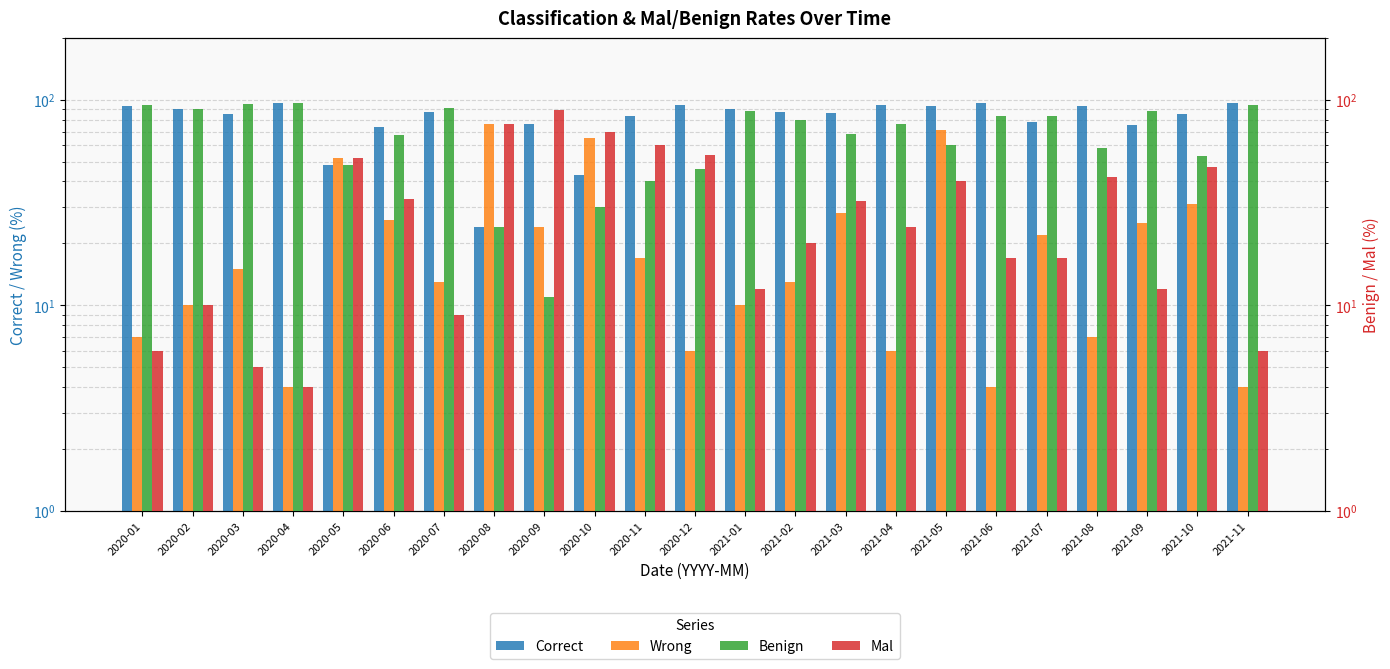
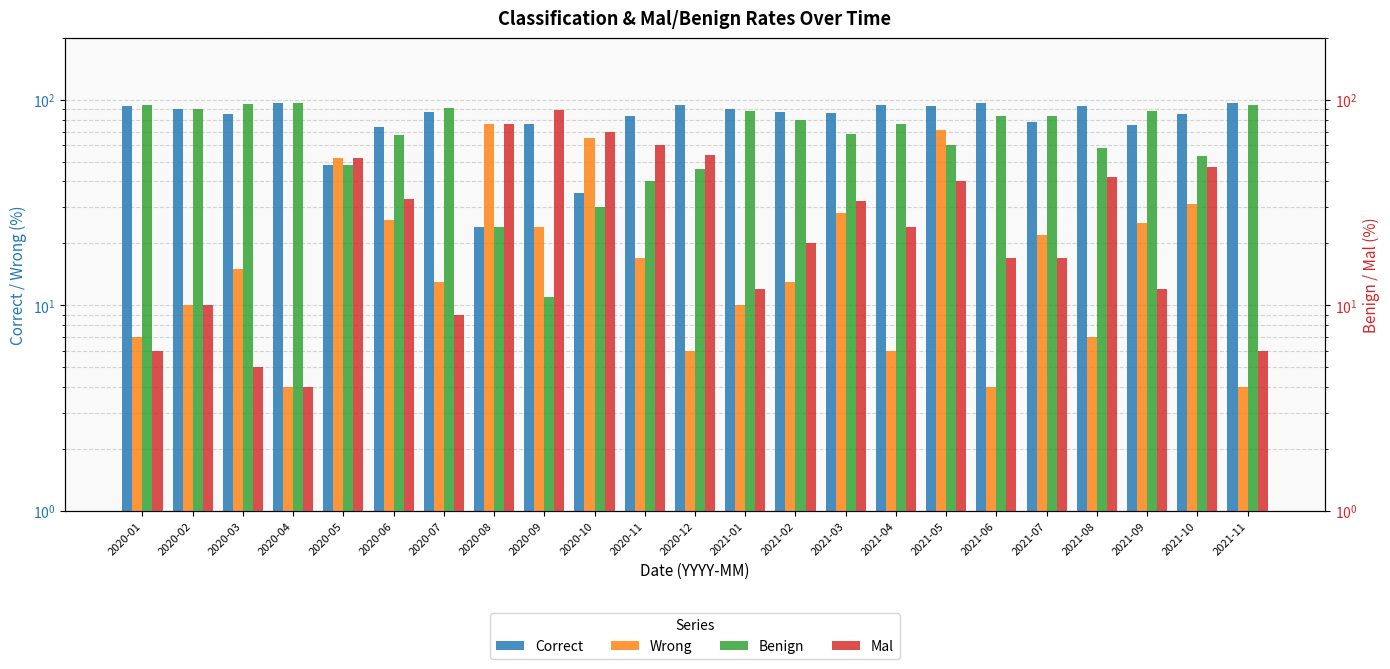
Correct, 2020-10: 43 -> 35
